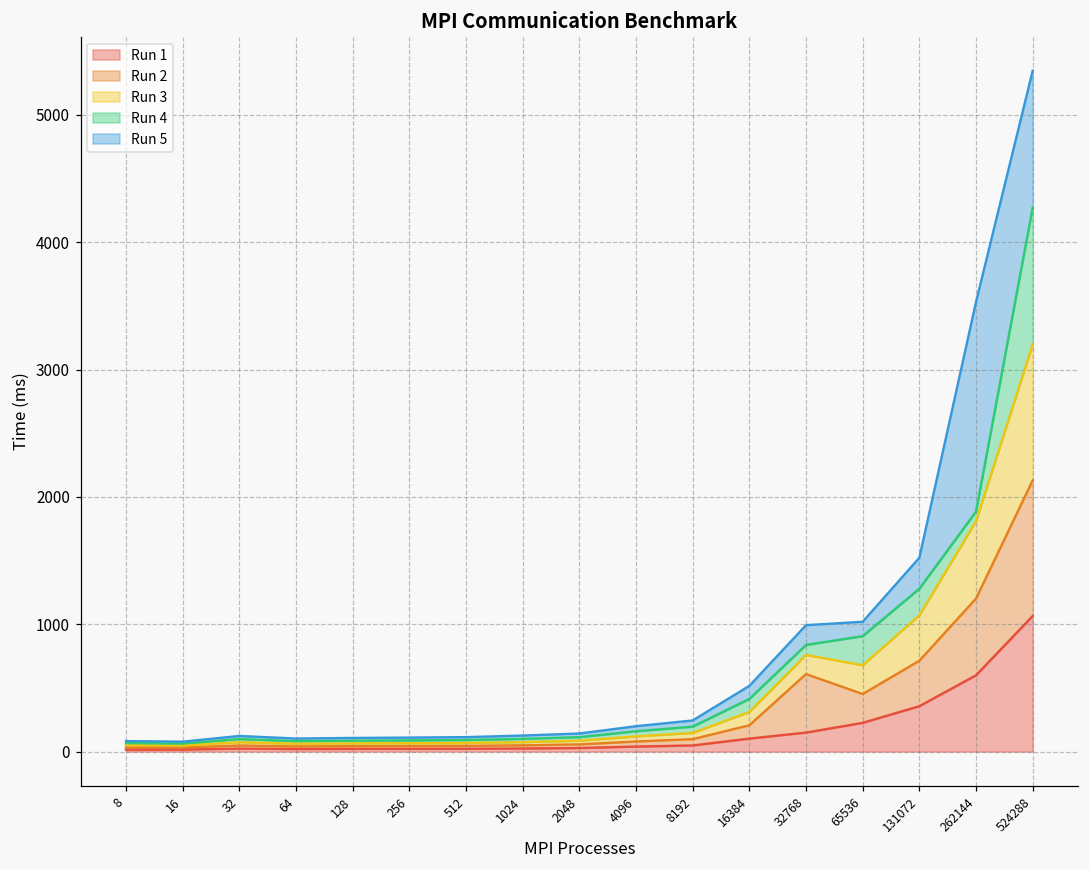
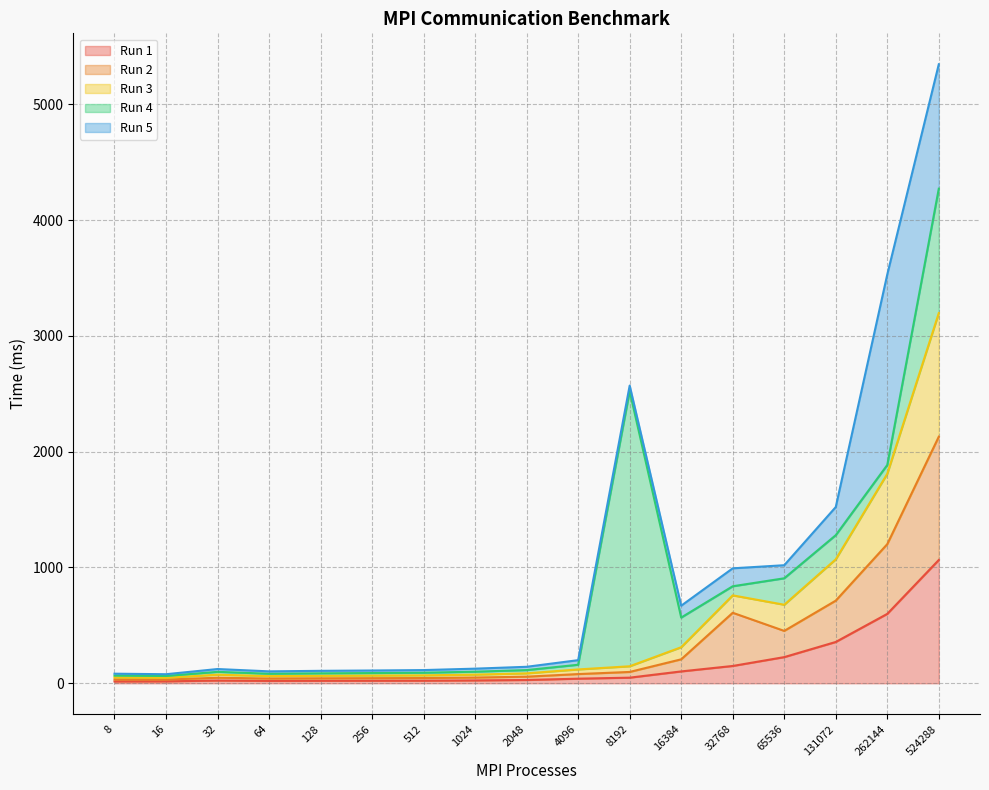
Run 4, 8192: 50 -> 2380
Run 4, 16384: 100 -> 260
